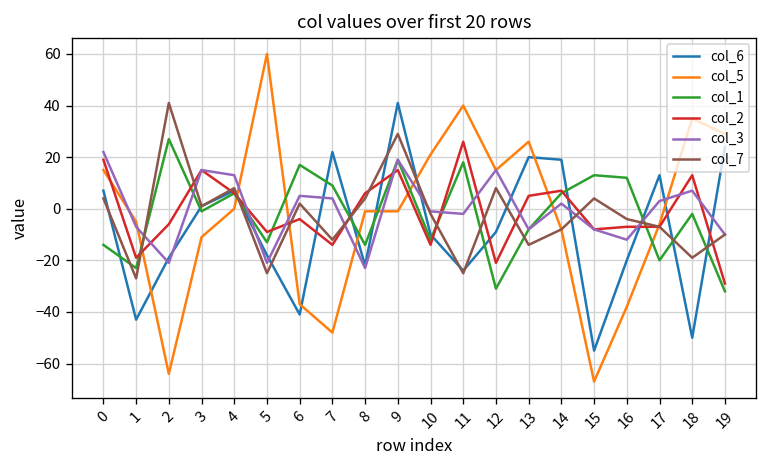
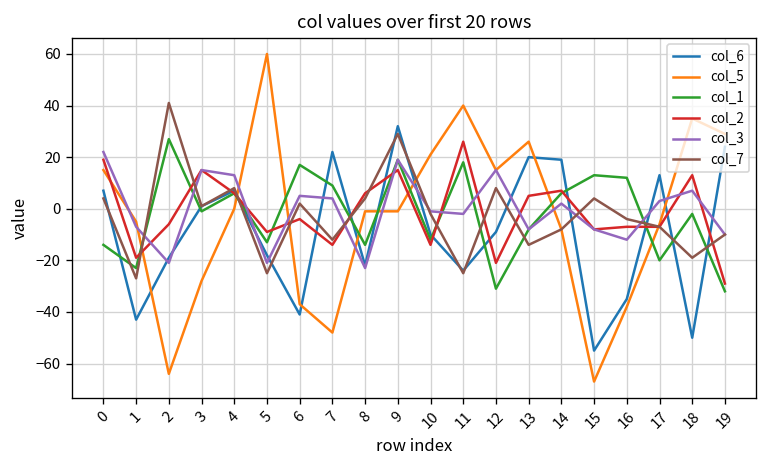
col_5, 3: -11 -> -28
col_6, 9: 41 -> 32
col_6, 16: -20 -> -35
